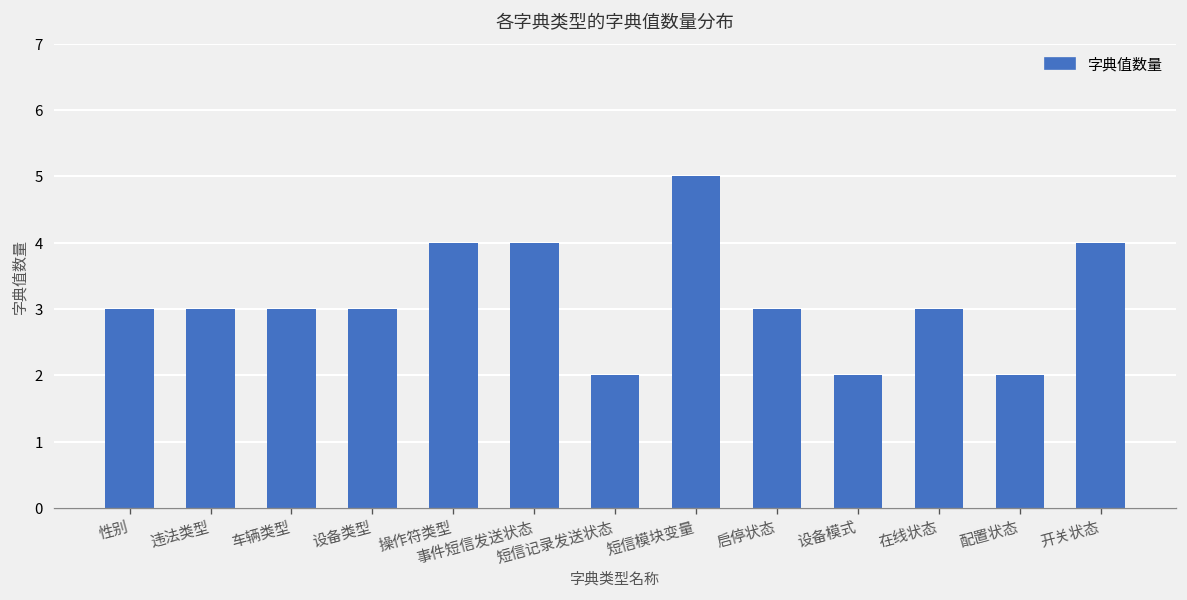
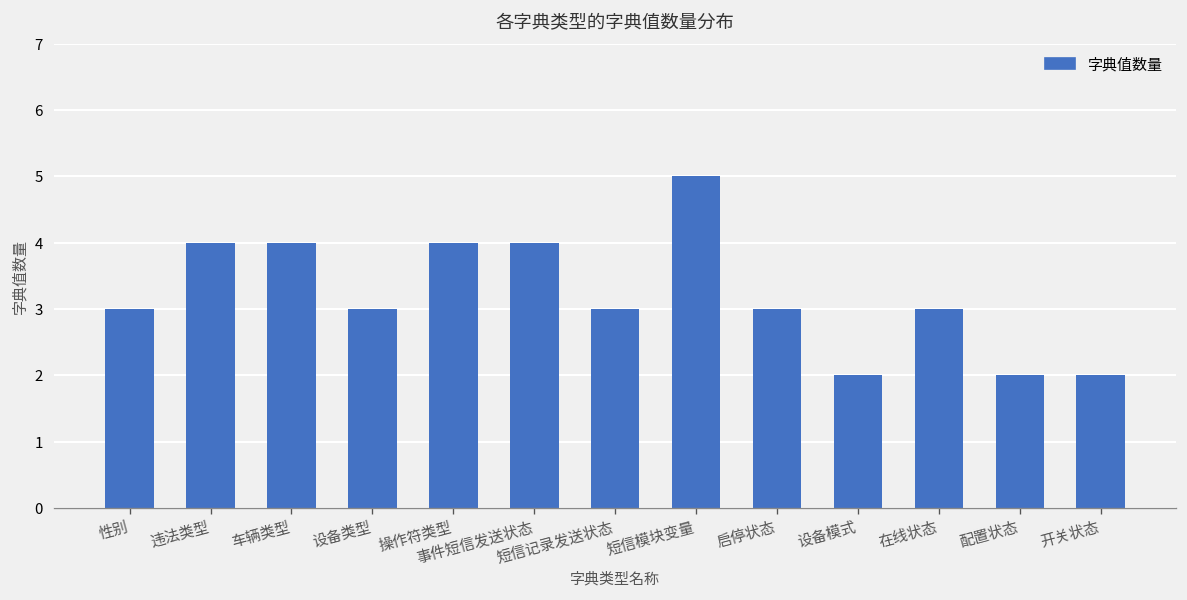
违法类型: 3 -> 4
车辆类型: 3 -> 4
短信记录发送状态: 2 -> 3
开关状态: 4 -> 2
